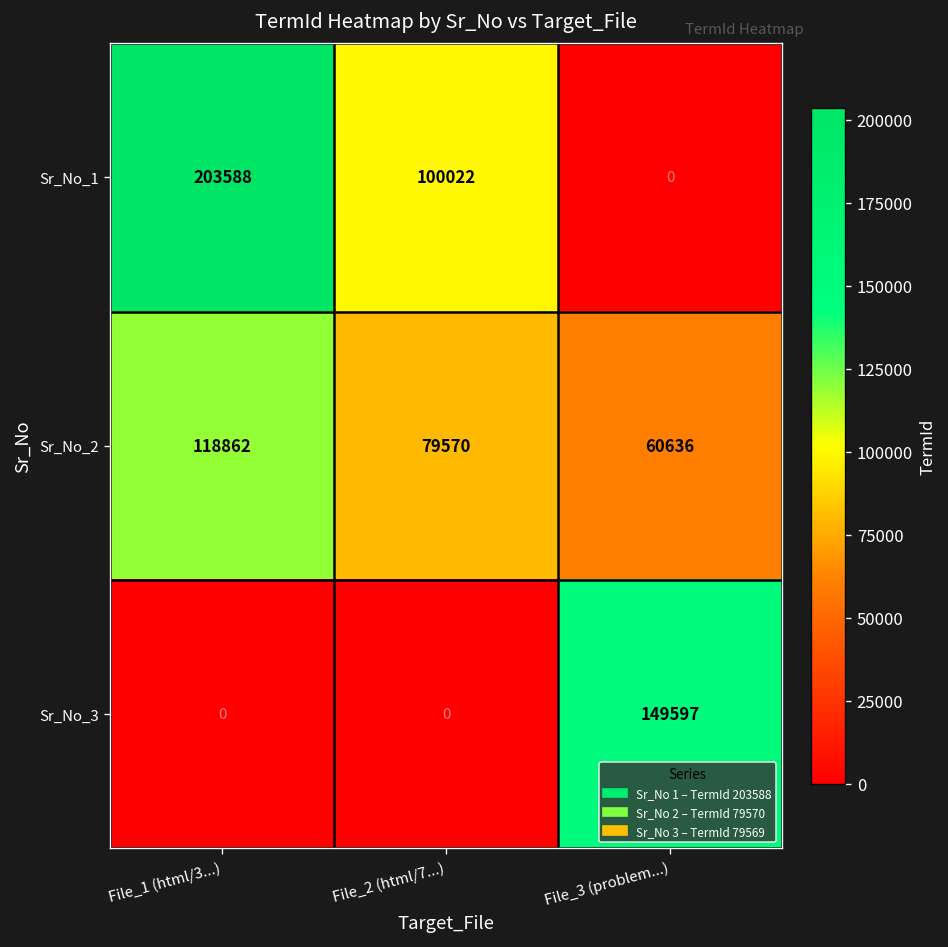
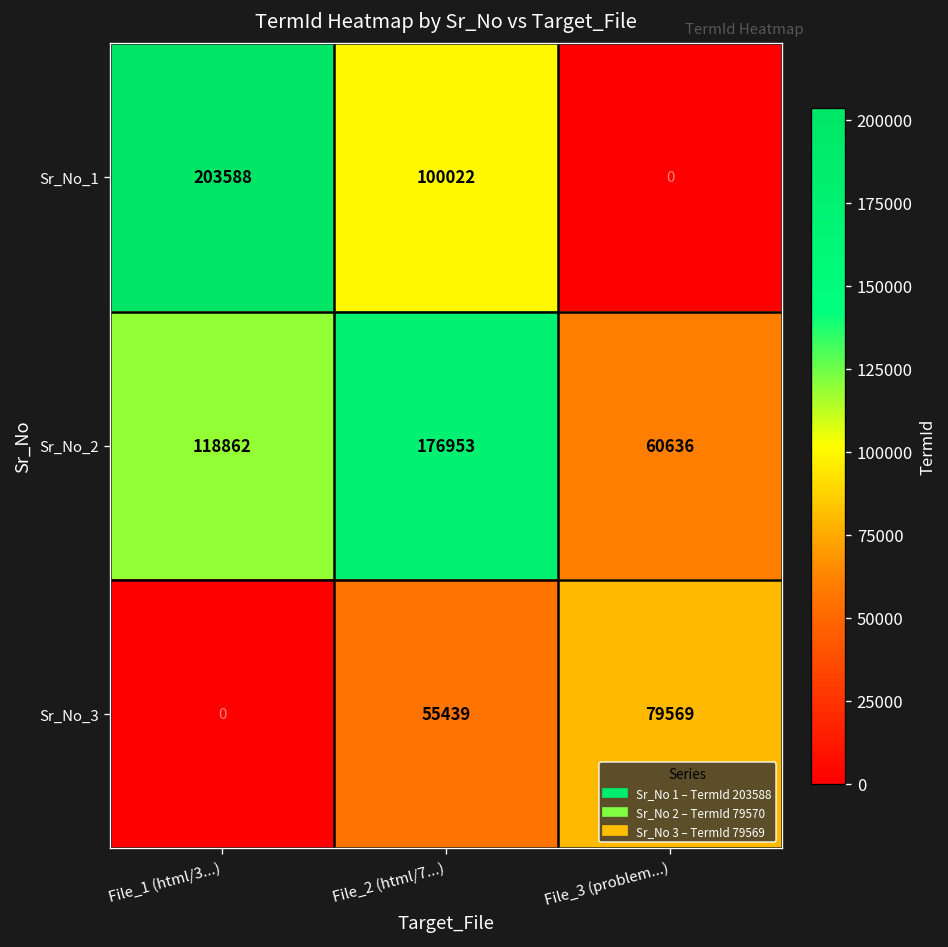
Sr_No_2, File_2 (html/7...): 79570 -> 176953
Sr_No_3, File_2 (html/7...): 0 -> 55439
Sr_No_3, File_3 (problem...): 149597 -> 79569
